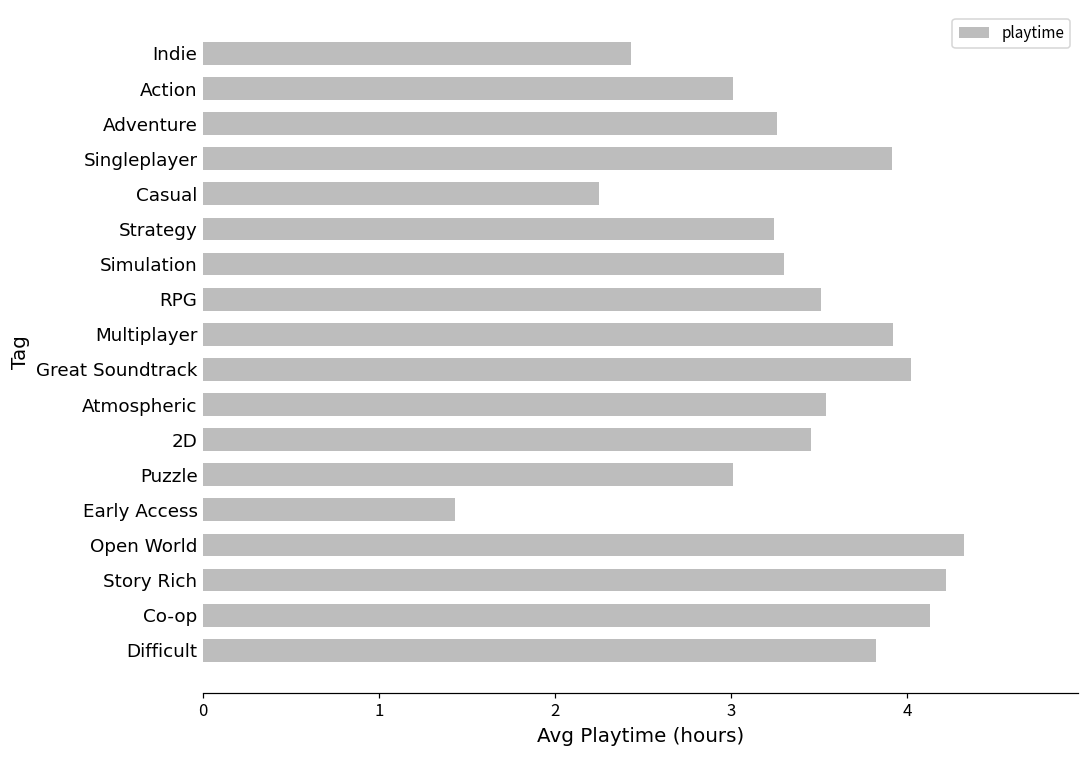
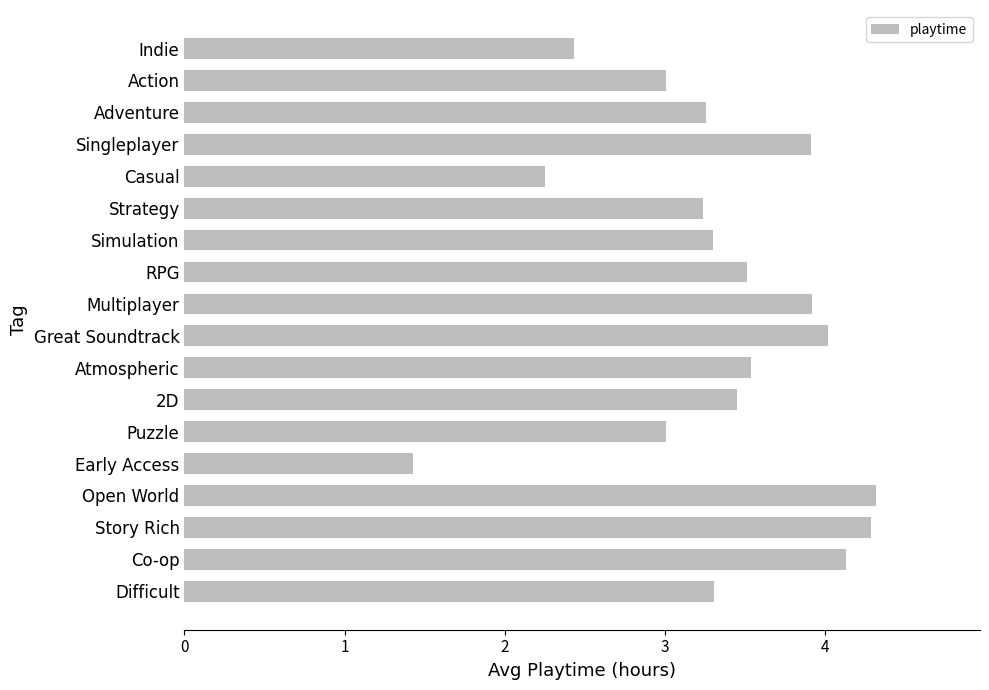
Story Rich: 4.22 -> 4.29
Difficult: 3.82 -> 3.31
